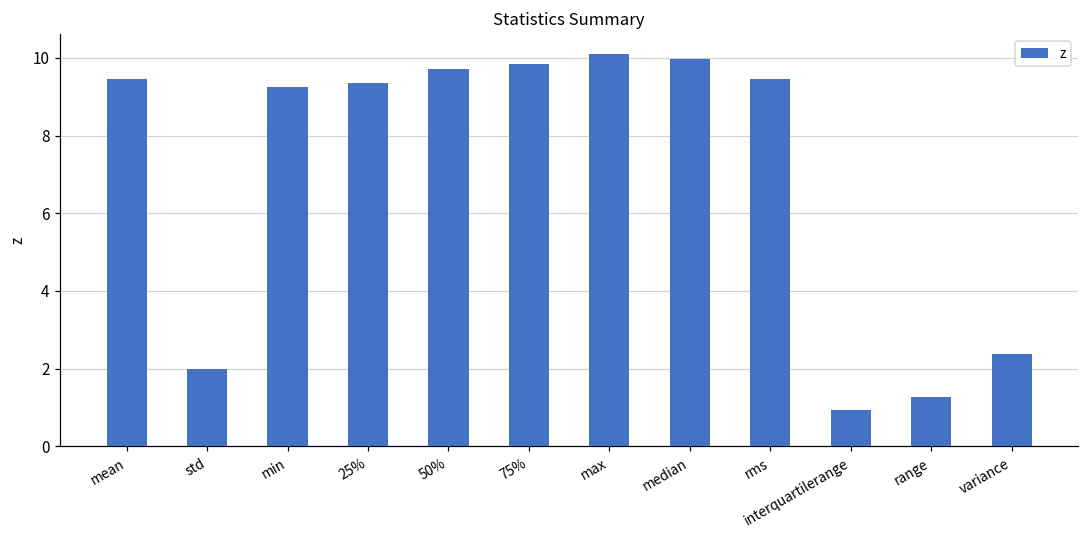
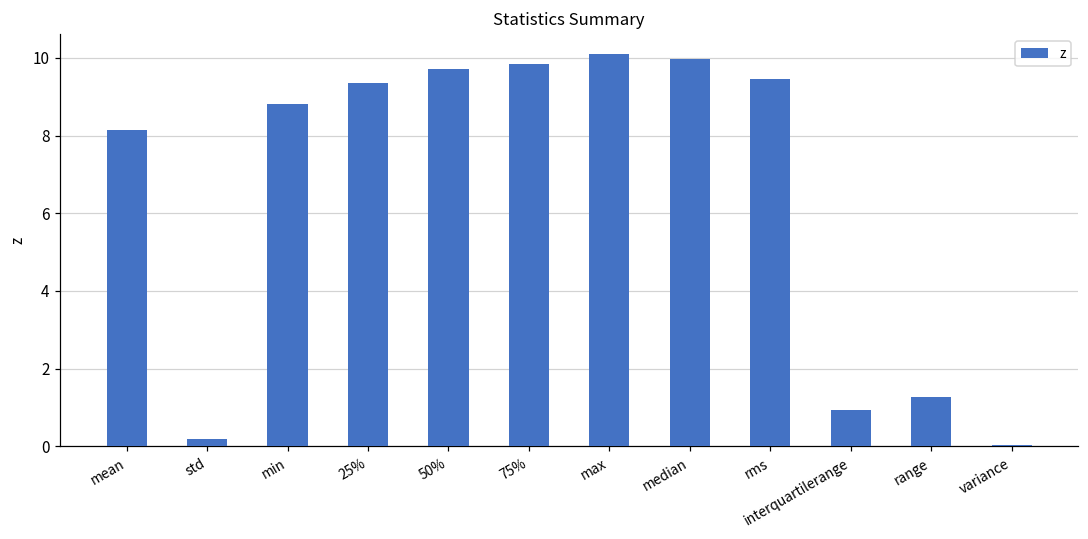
mean: 9.5 -> 8.1
std: 2.0 -> 0.2
min: 9.3 -> 8.8
variance: 2.4 -> 0.0
